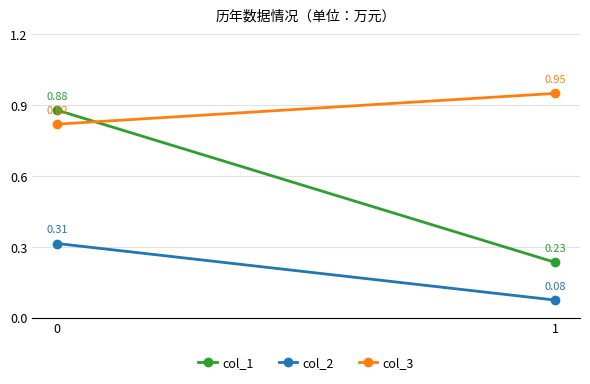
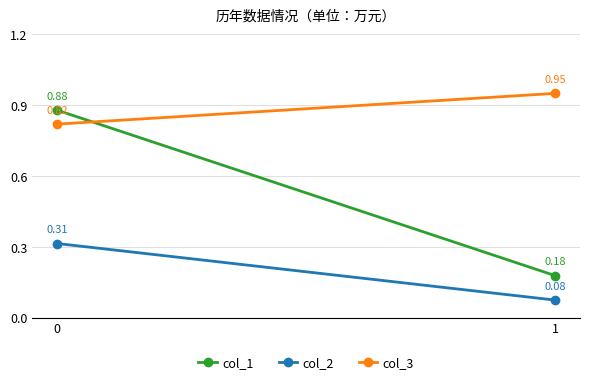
col_1, 1: 0.23 -> 0.18
